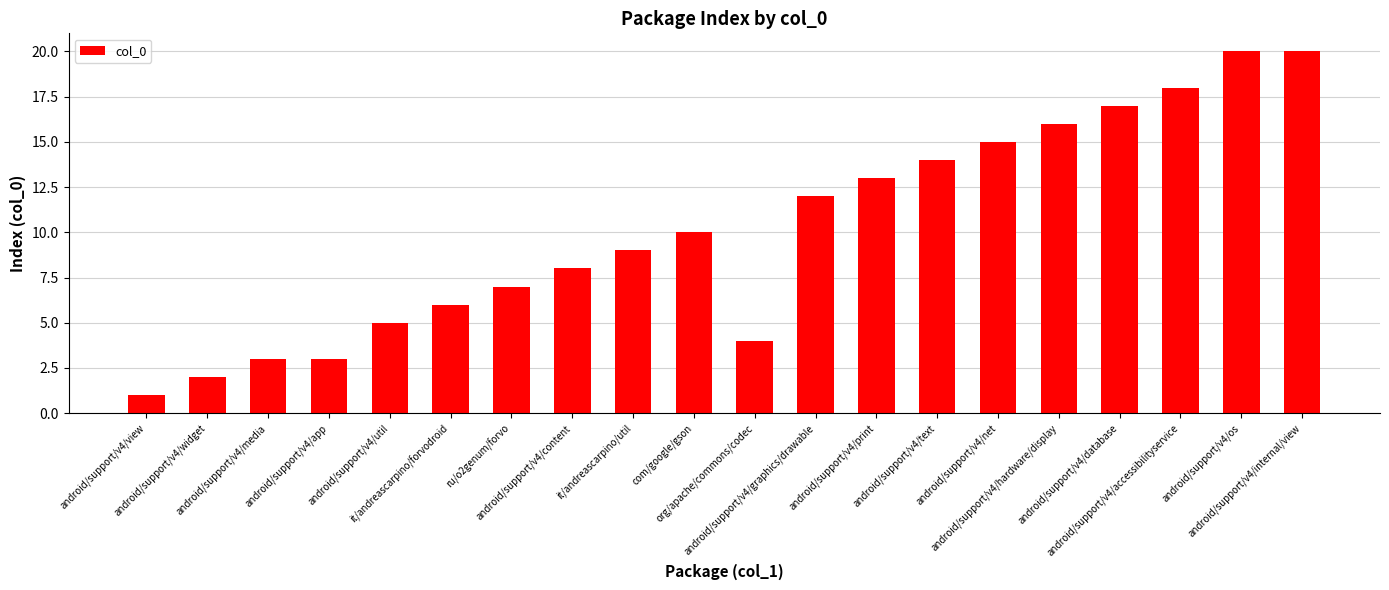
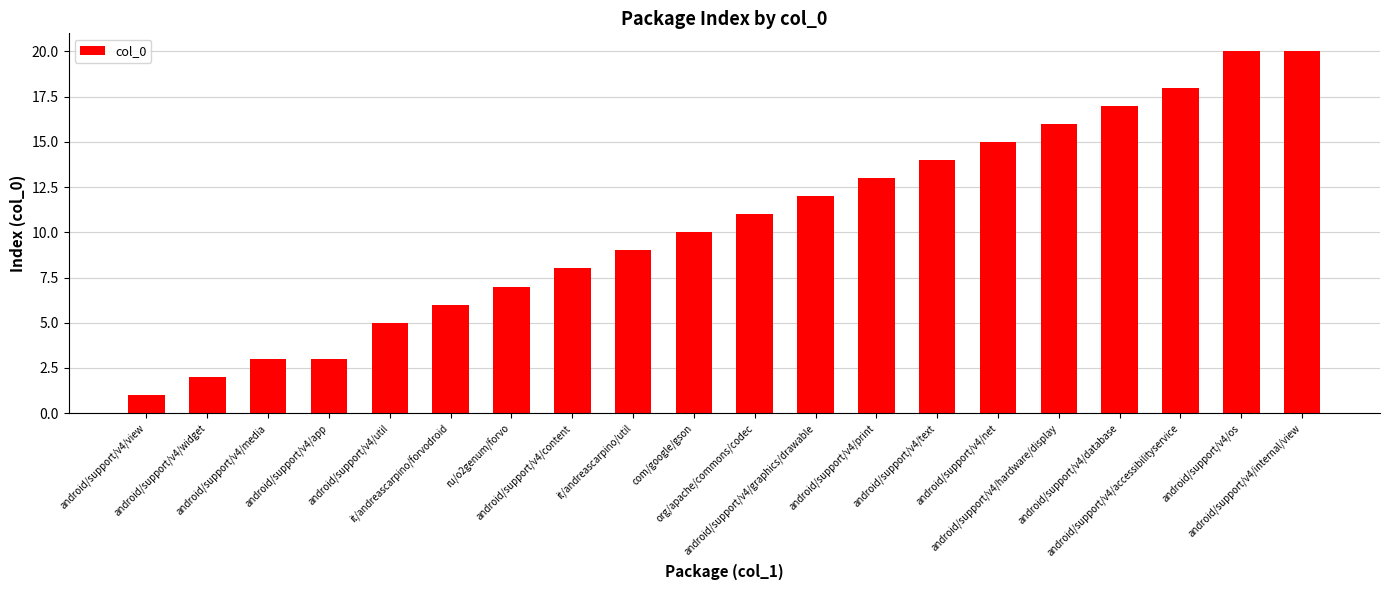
org/apache/commons/codec: 4 -> 11
